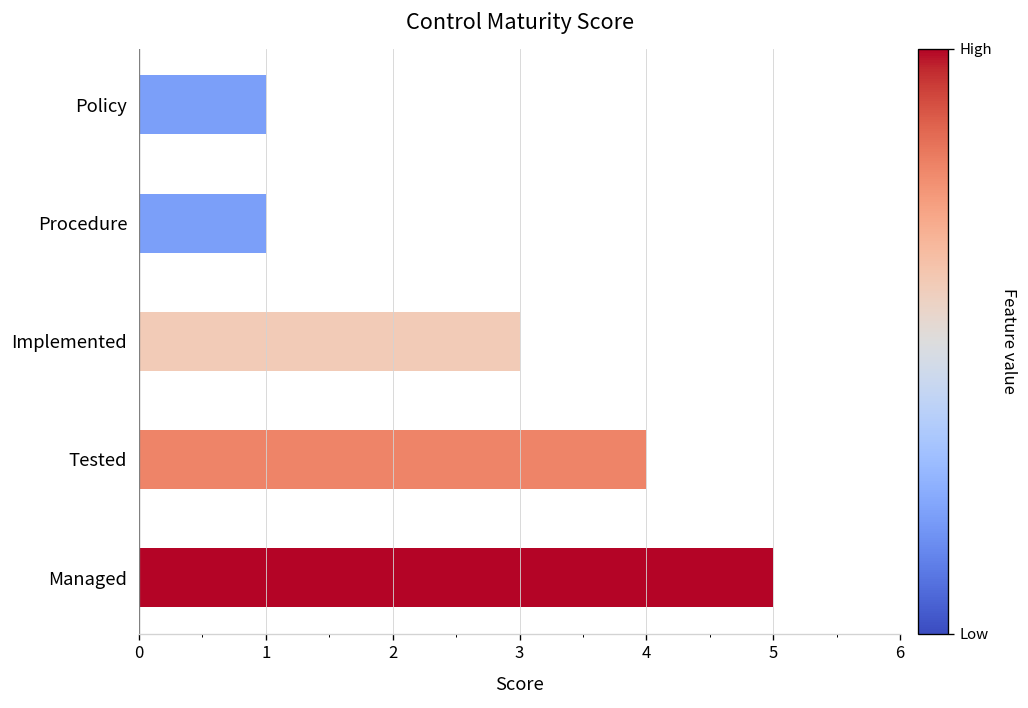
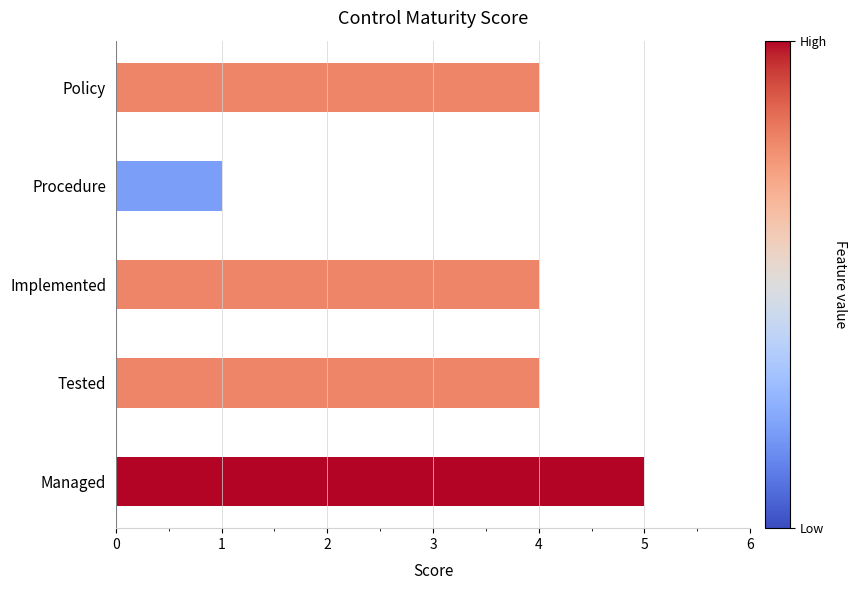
Policy: 1 -> 4
Implemented: 3 -> 4
